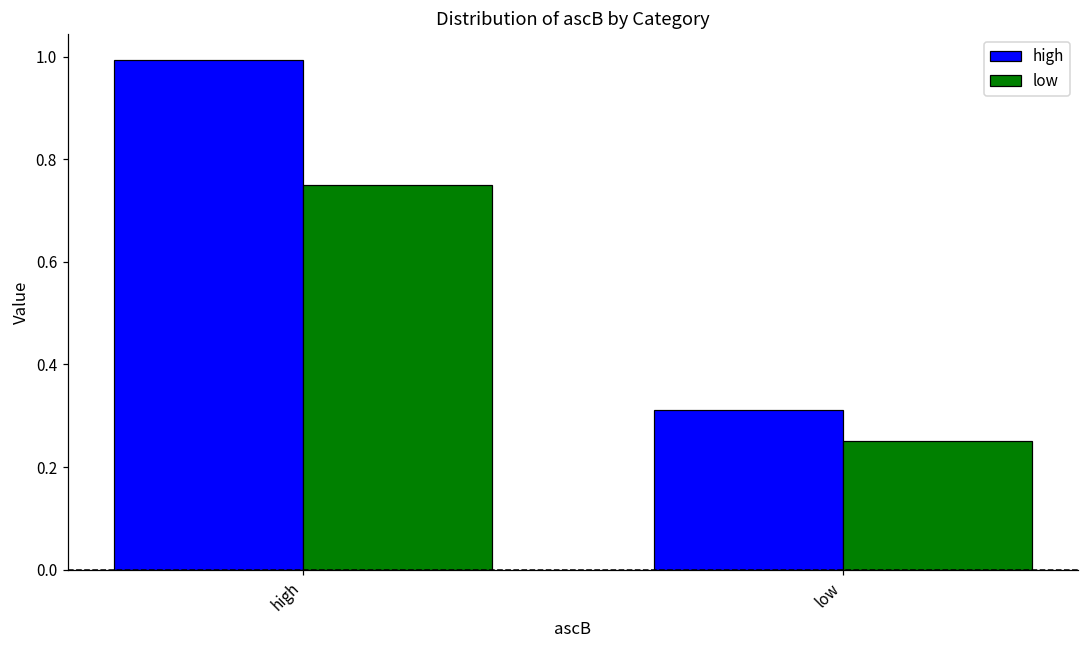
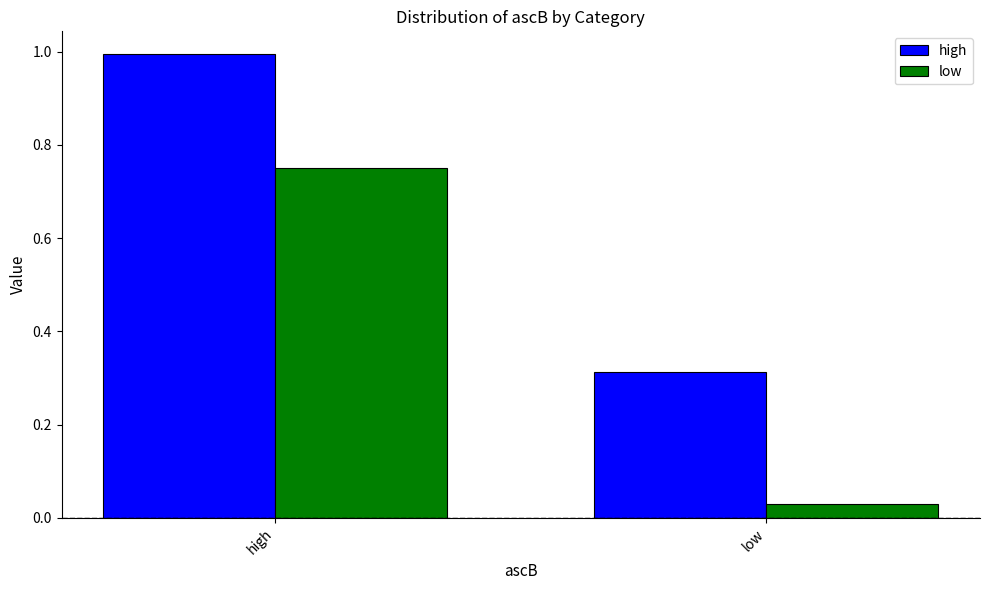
low, low: 0.25 -> 0.03
